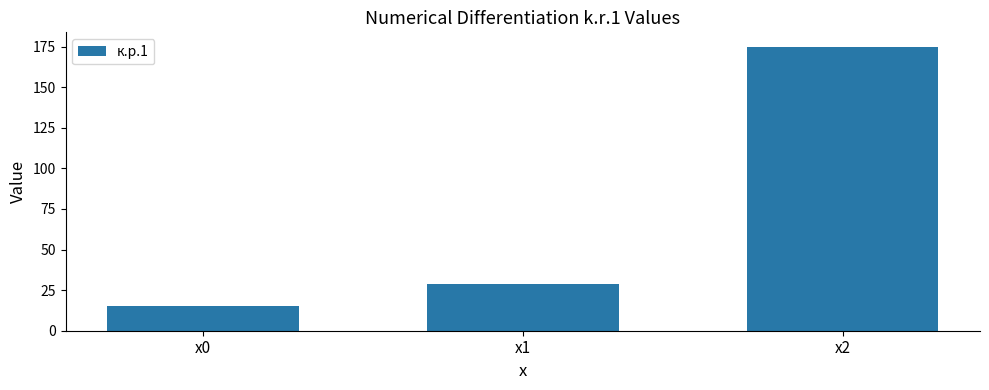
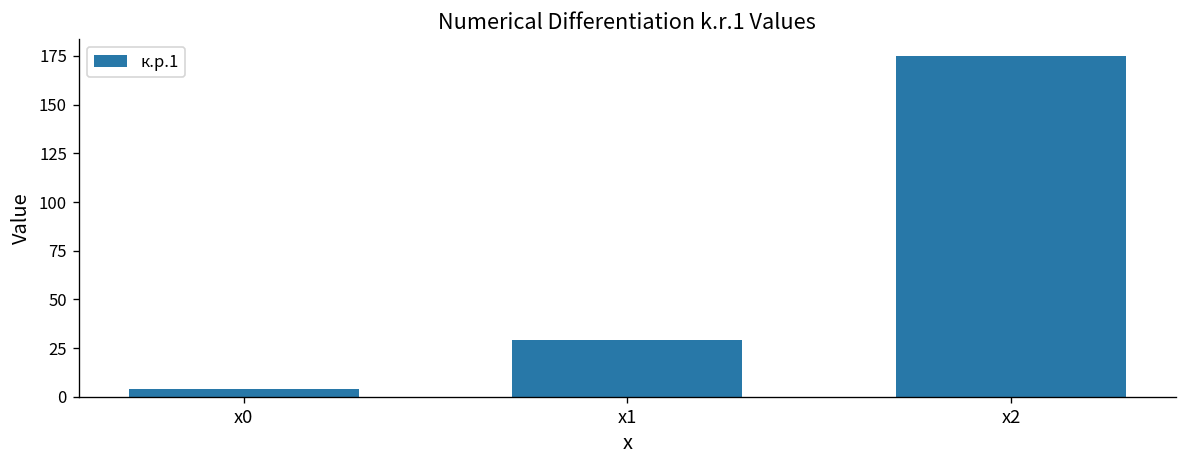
x0: 15 -> 4
